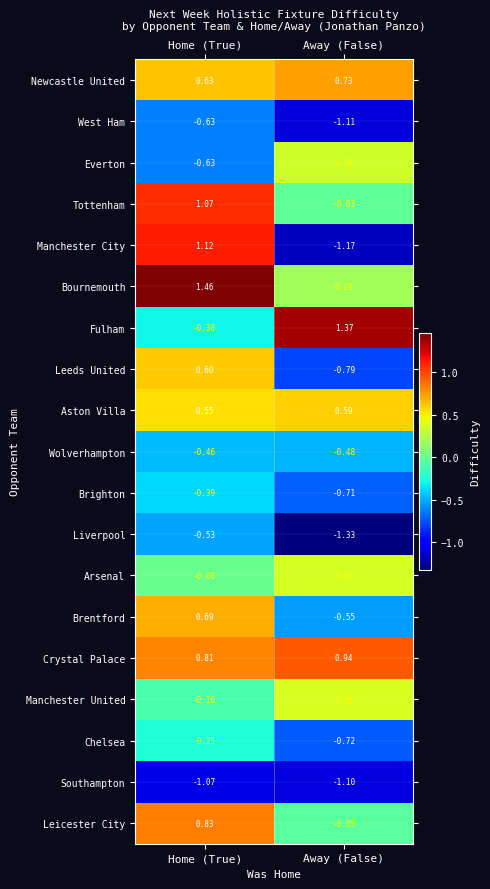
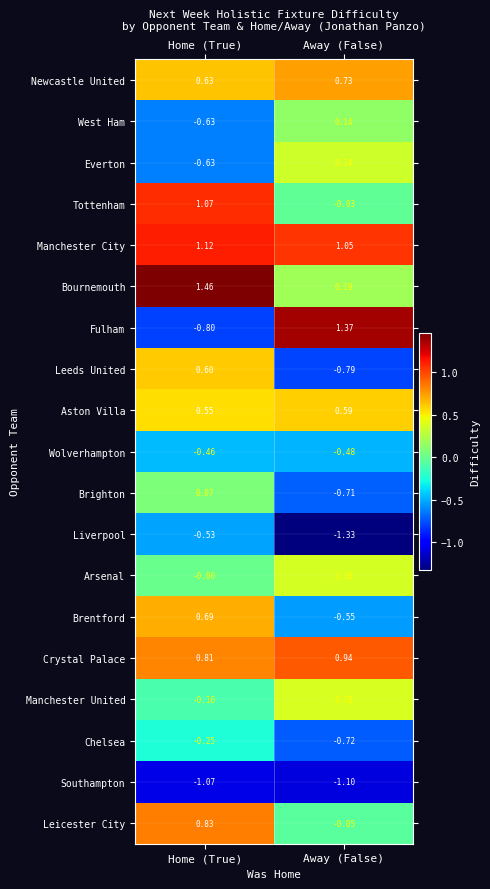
West Ham, Away (False): -1.11 -> 0.14
Manchester City, Away (False): -1.17 -> 1.05
Fulham, Home (True): -0.30 -> -0.80
Brighton, Home (True): -0.39 -> 0.07
